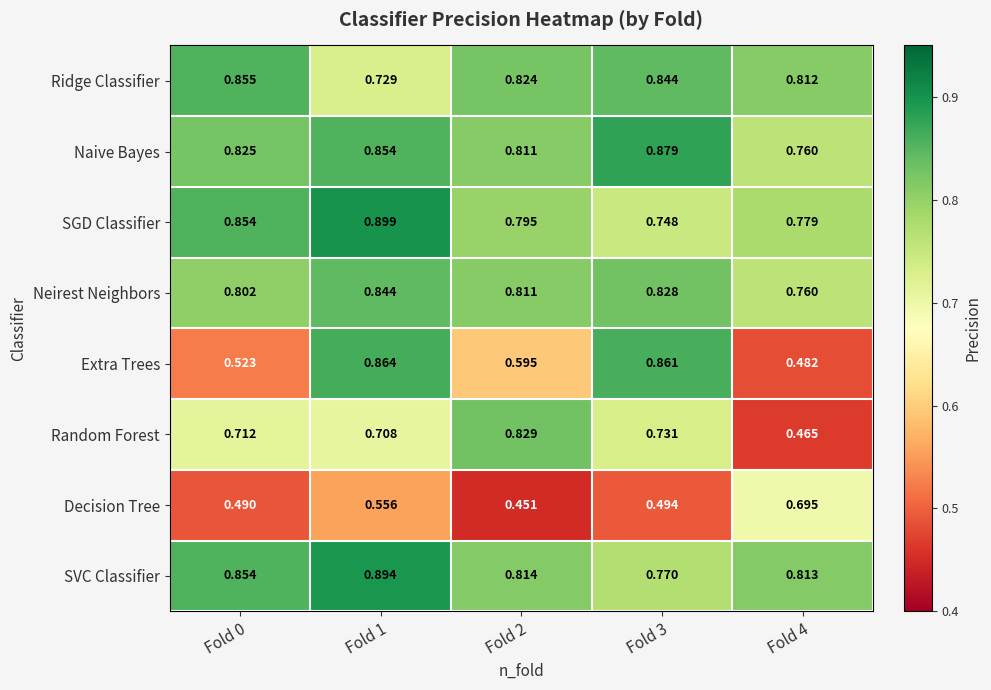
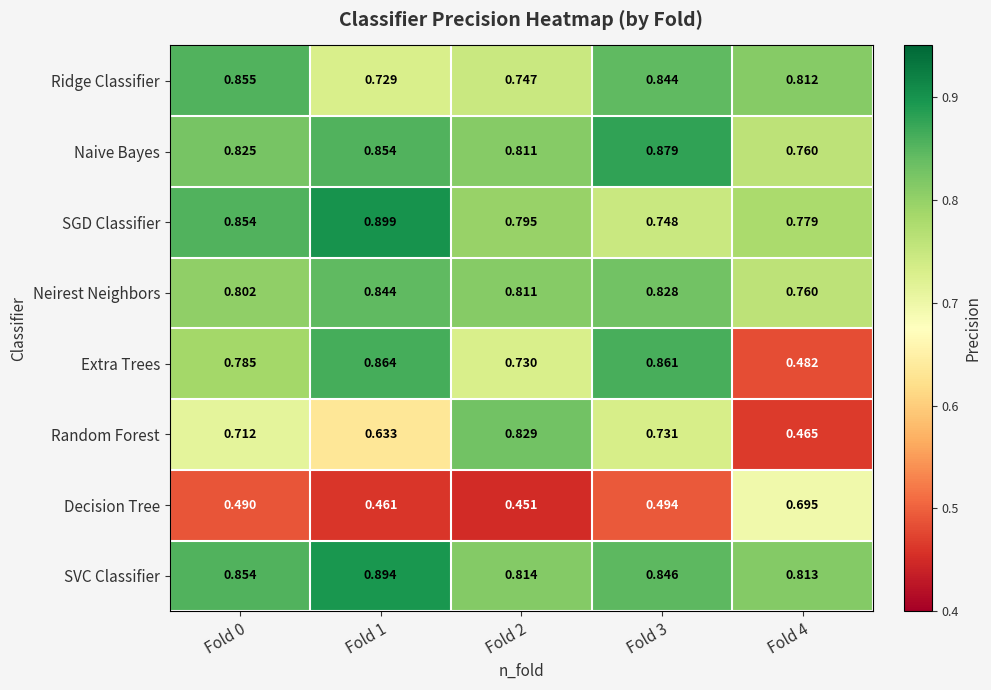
Ridge Classifier, Fold 2: 0.824 -> 0.747
Extra Trees, Fold 0: 0.523 -> 0.785
Extra Trees, Fold 2: 0.595 -> 0.730
Random Forest, Fold 1: 0.708 -> 0.633
Decision Tree, Fold 1: 0.556 -> 0.461
SVC Classifier, Fold 3: 0.770 -> 0.846
